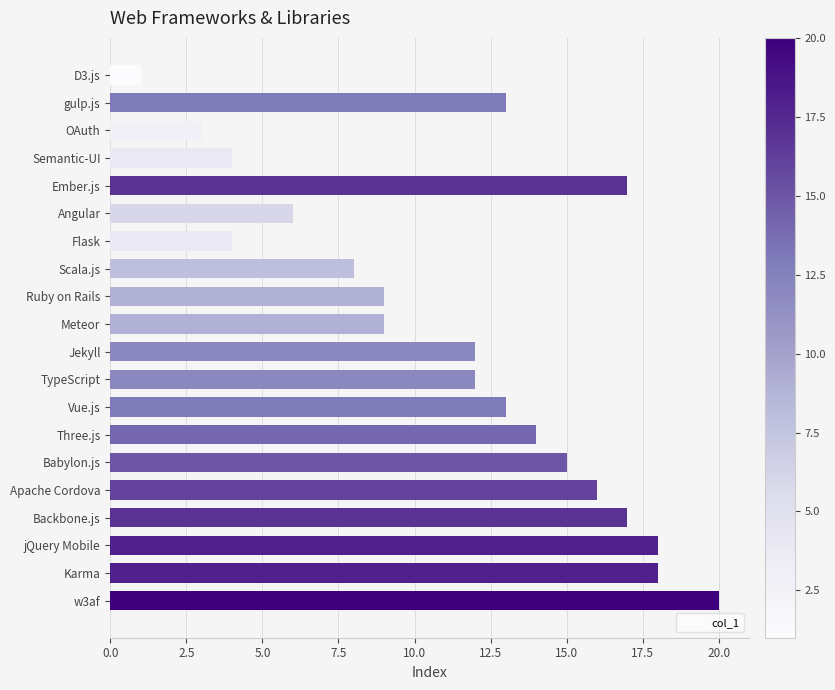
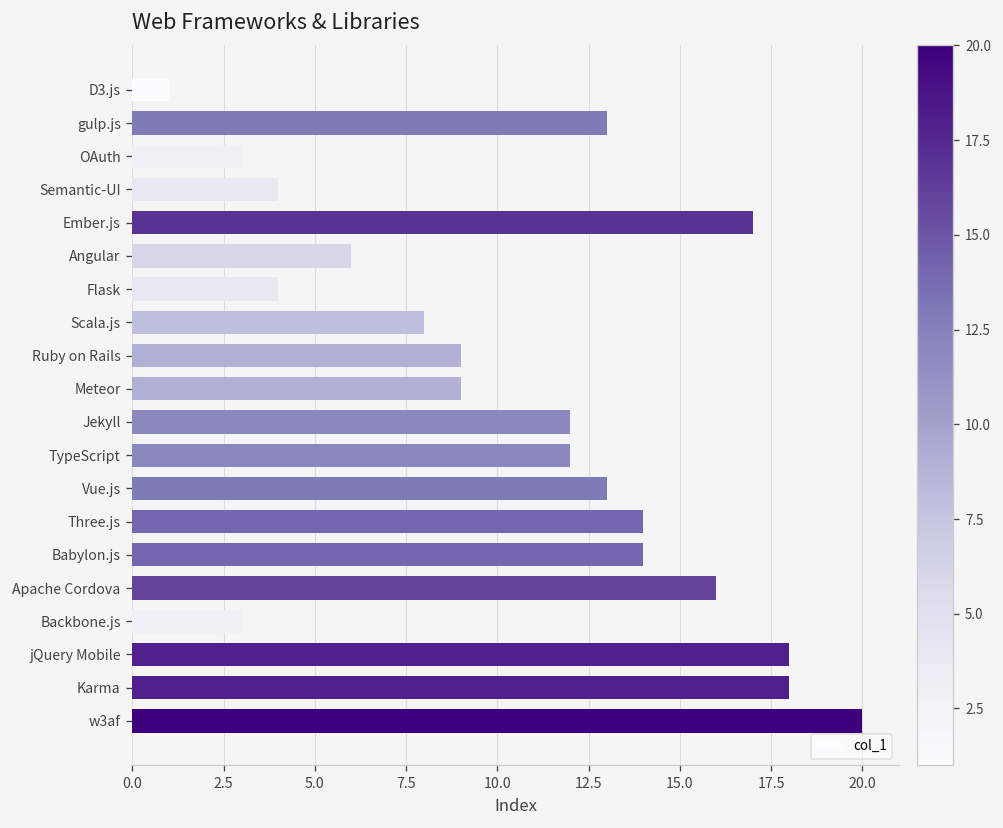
Babylon.js: 15 -> 14
Backbone.js: 17 -> 3
